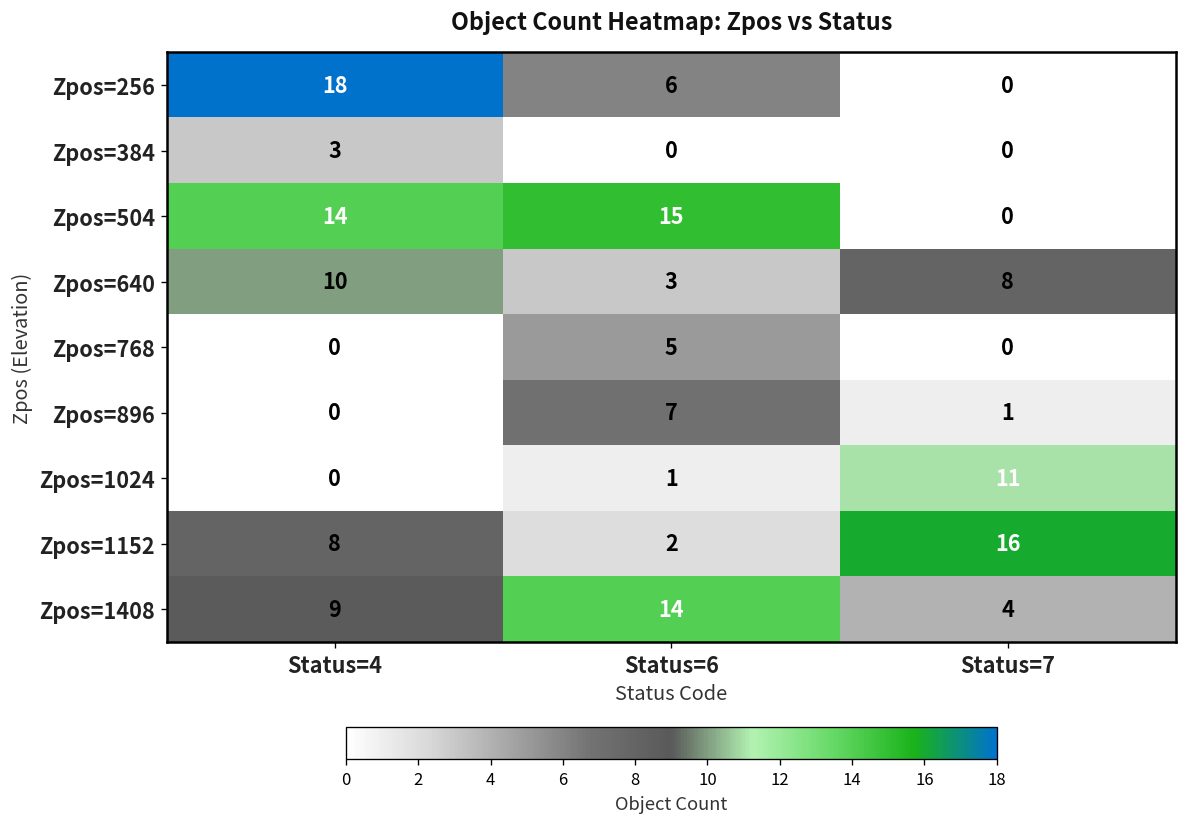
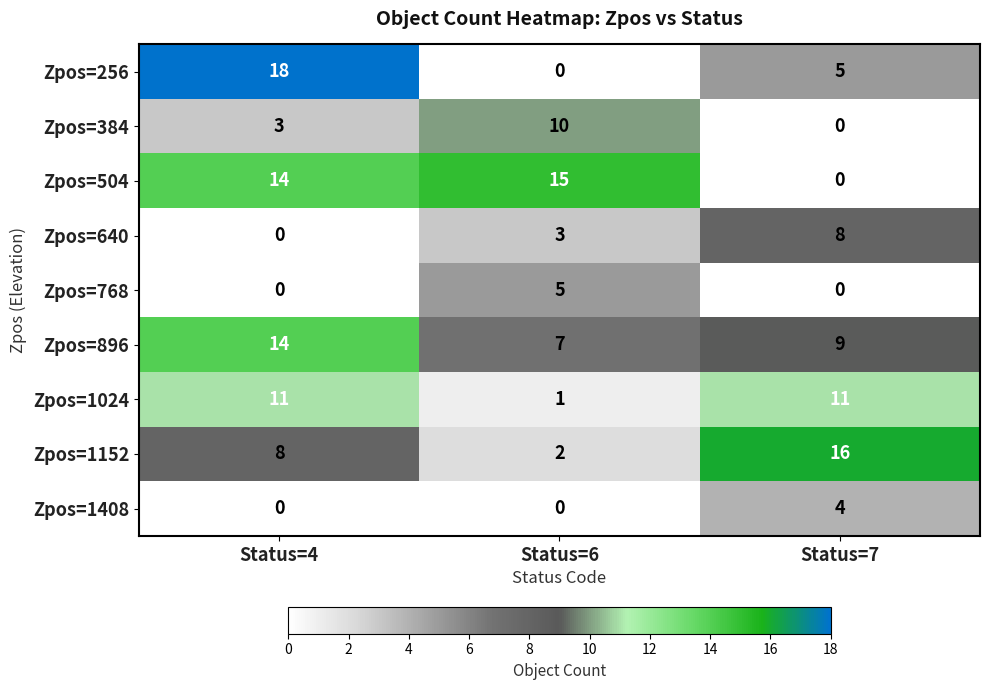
Zpos=256, Status=6: 6 -> 0
Zpos=256, Status=7: 0 -> 5
Zpos=384, Status=6: 0 -> 10
Zpos=640, Status=4: 10 -> 0
Zpos=896, Status=4: 0 -> 14
Zpos=896, Status=7: 1 -> 9
Zpos=1024, Status=4: 0 -> 11
Zpos=1408, Status=4: 9 -> 0
Zpos=1408, Status=6: 14 -> 0
